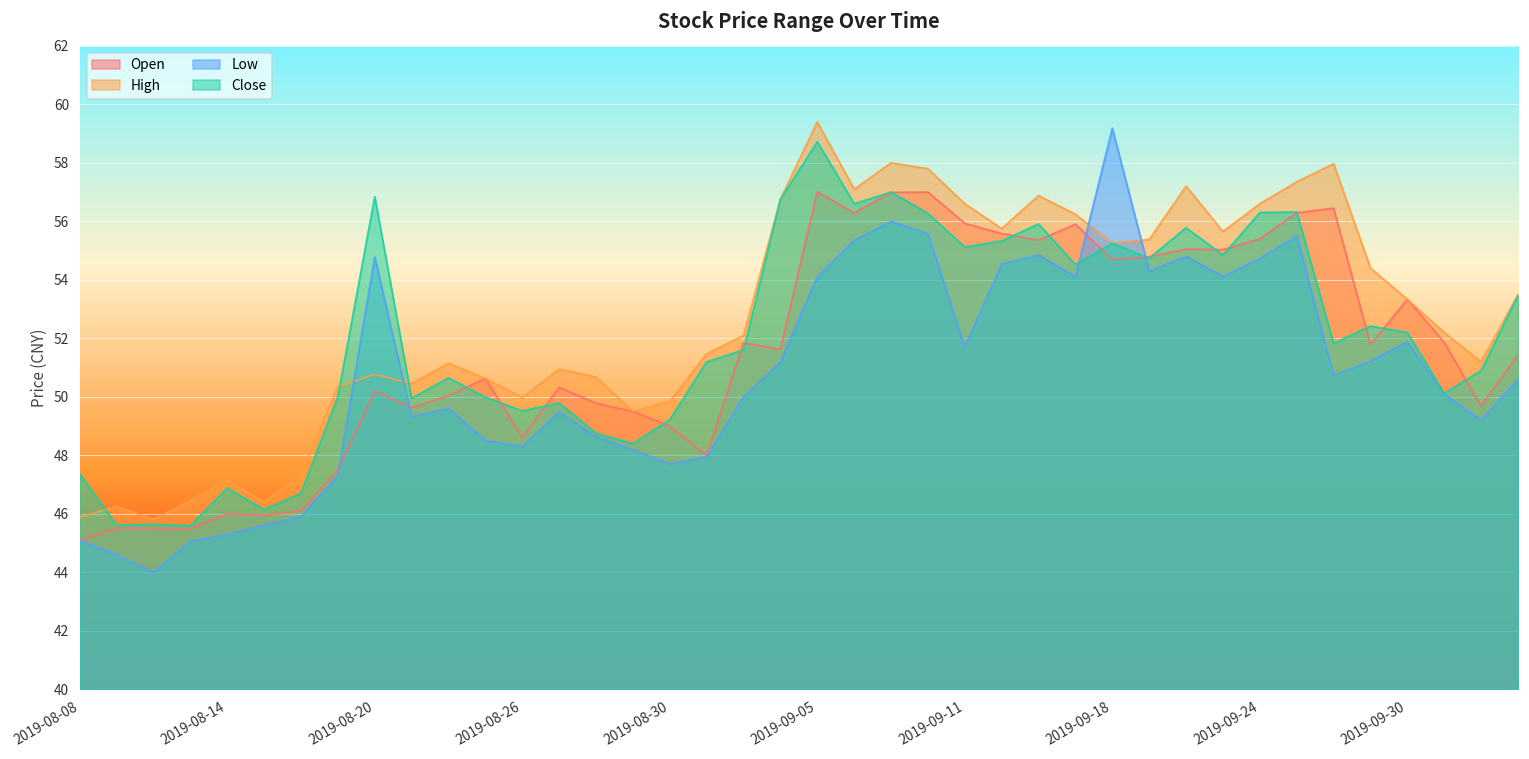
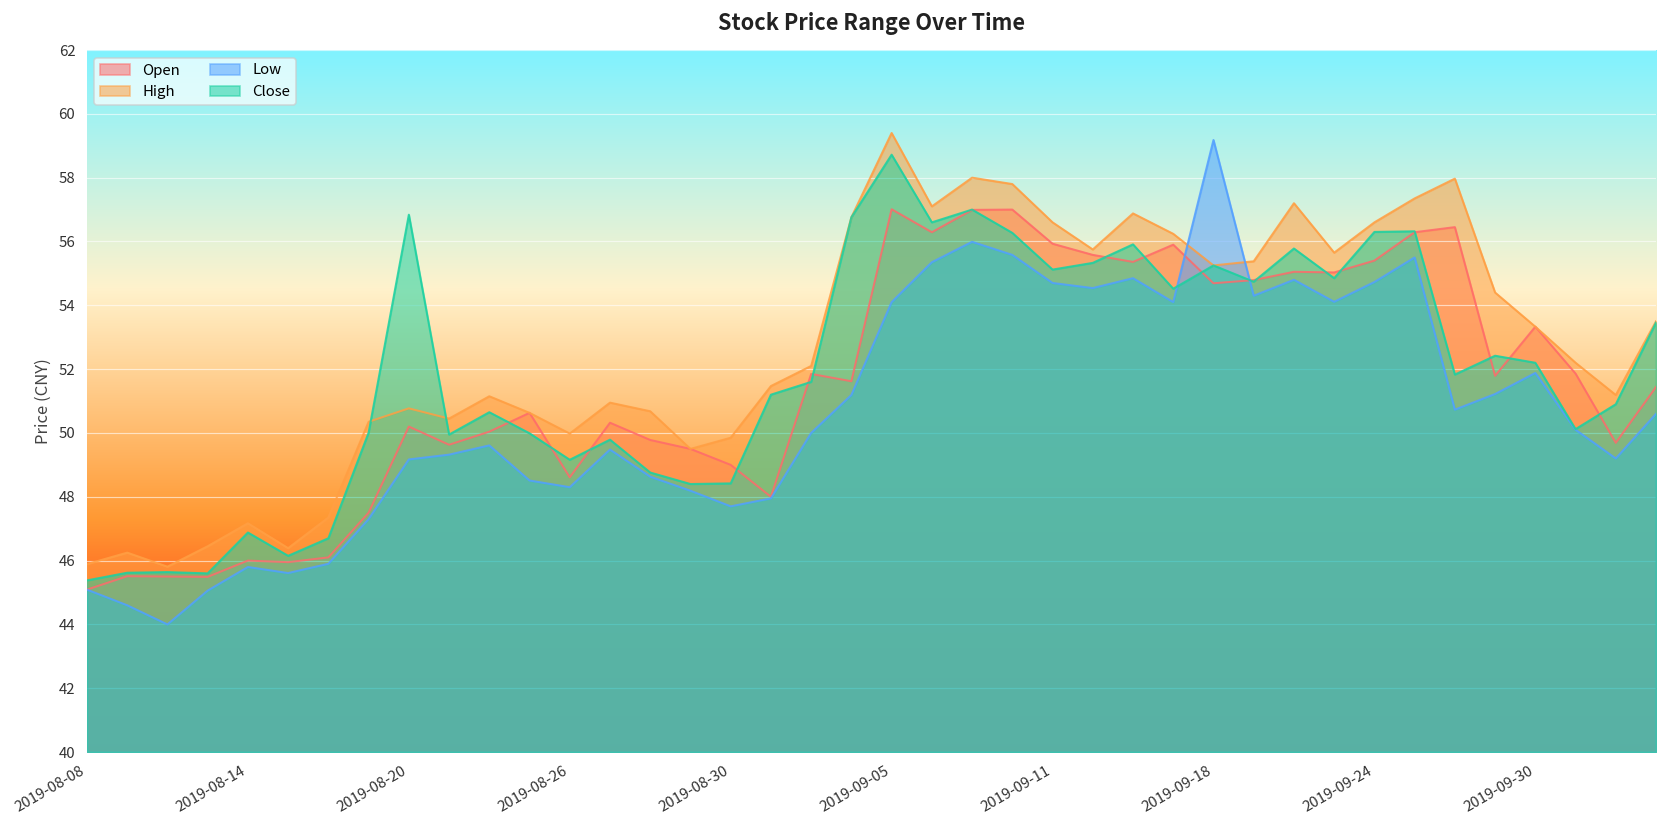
Close, 2019-08-08: 47.4 -> 45.4
Low, 2019-08-14: 45.3 -> 45.8
Low, 2019-08-20: 54.8 -> 49.2
Close, 2019-08-26: 49.5 -> 49.2
Close, 2019-08-30: 49.2 -> 48.4
Low, 2019-09-11: 51.7 -> 54.7
